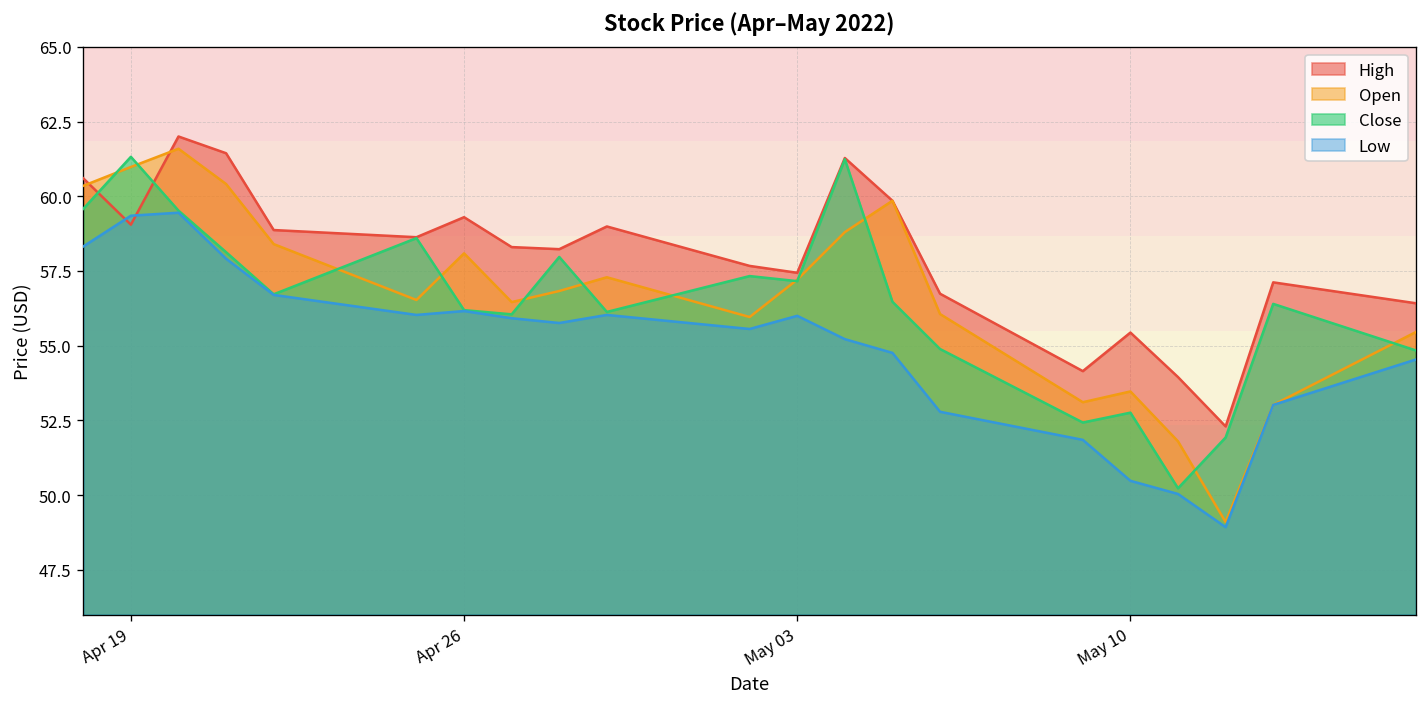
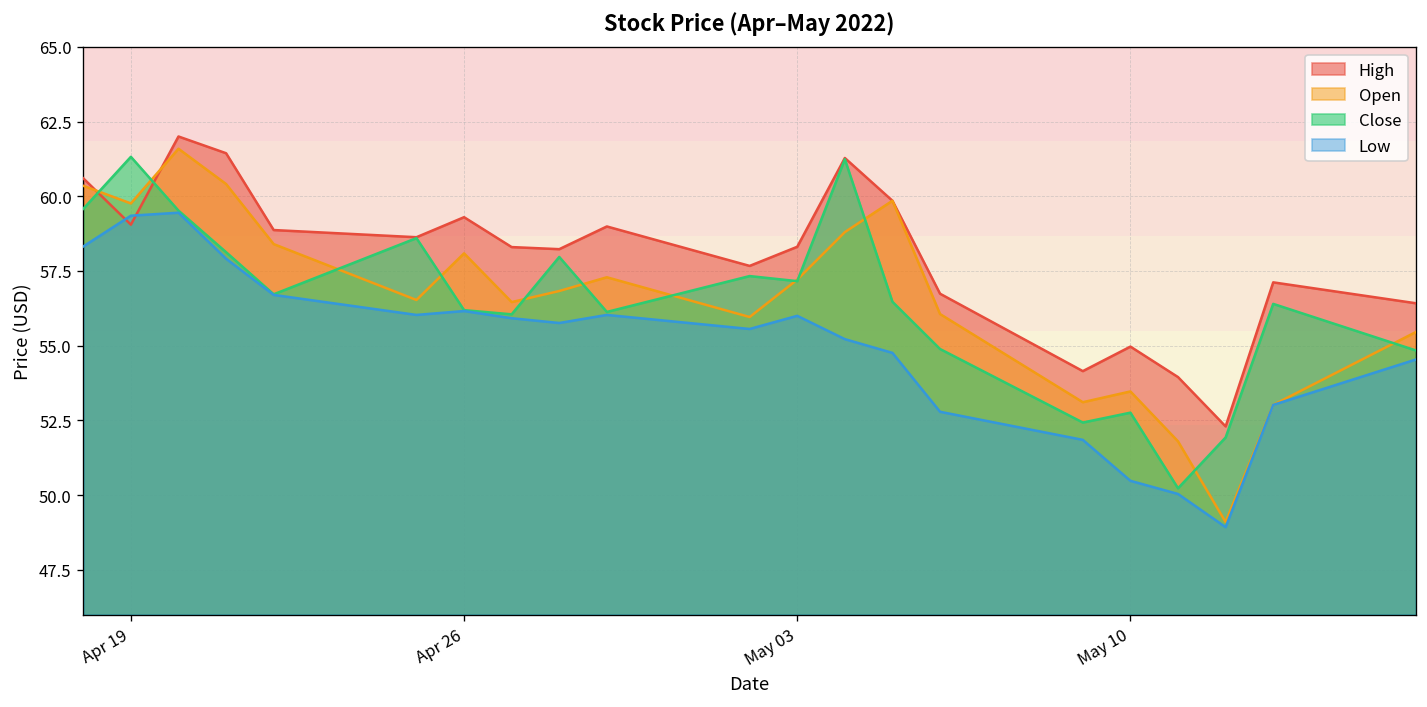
Open, Apr 19: 61.0 -> 59.8
High, May 03: 57.4 -> 58.3
High, May 10: 55.4 -> 55.0
